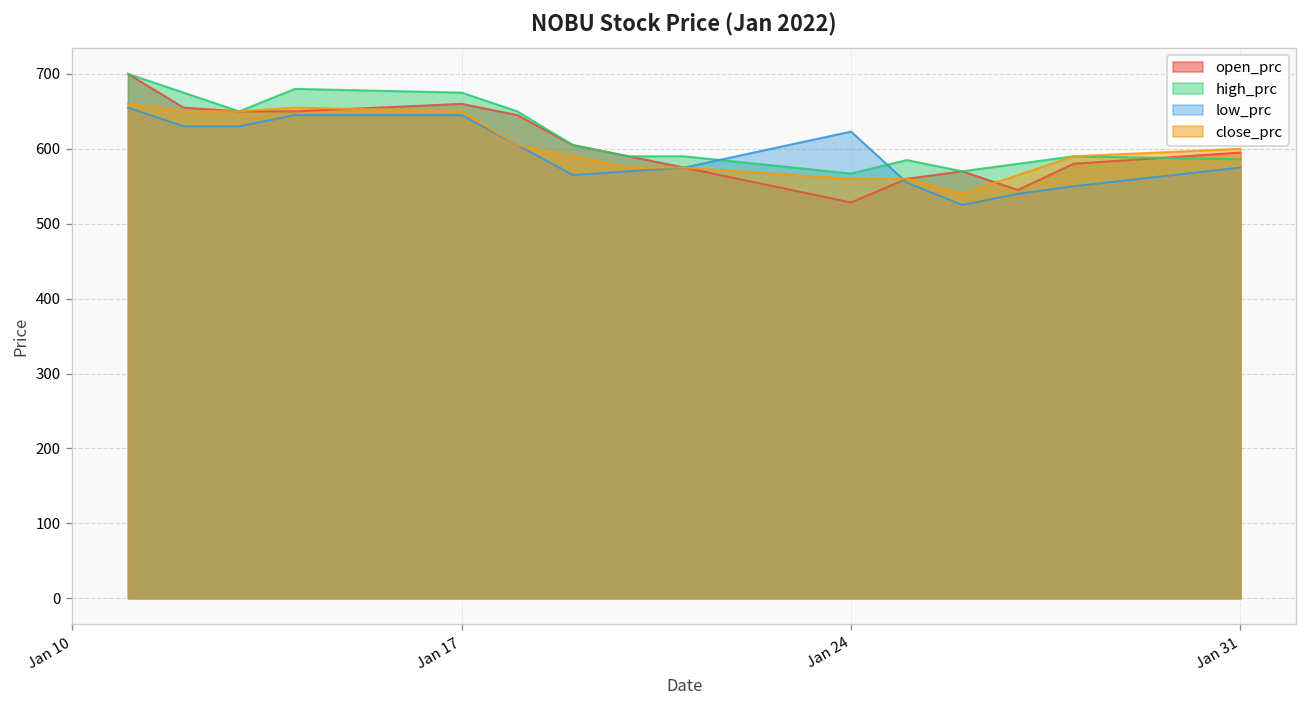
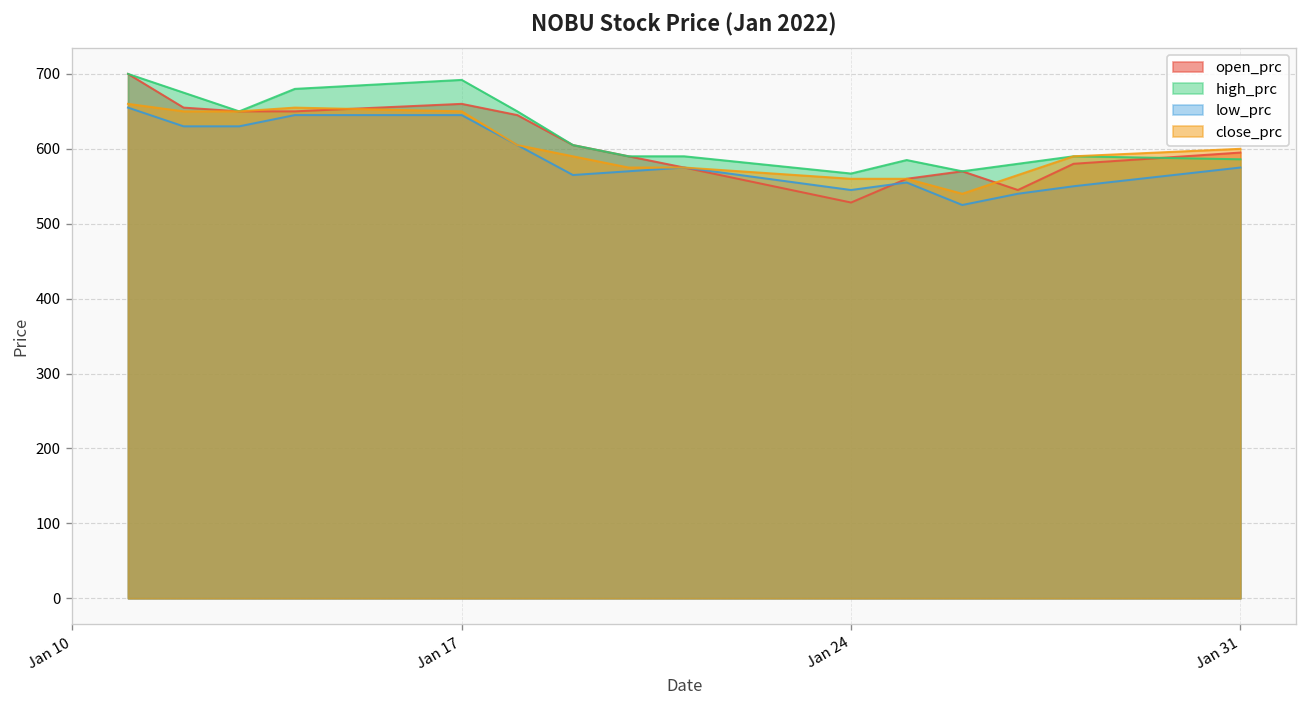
high_prc, Jan 17: 680 -> 690
low_prc, Jan 24: 620 -> 550
